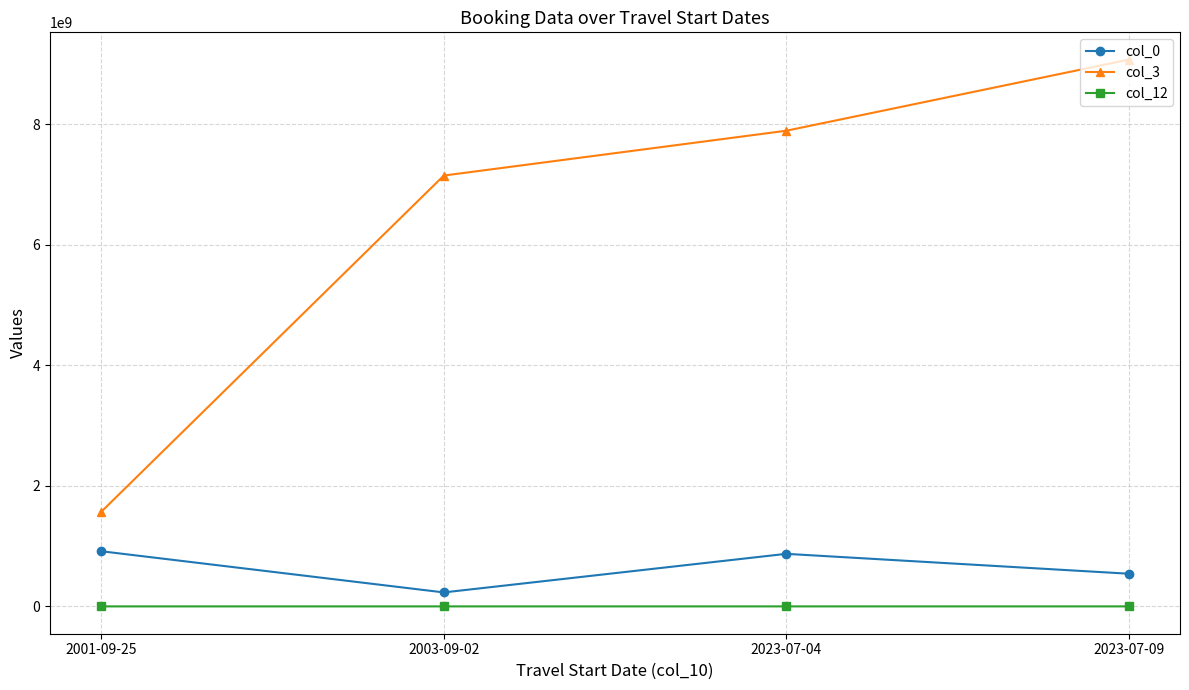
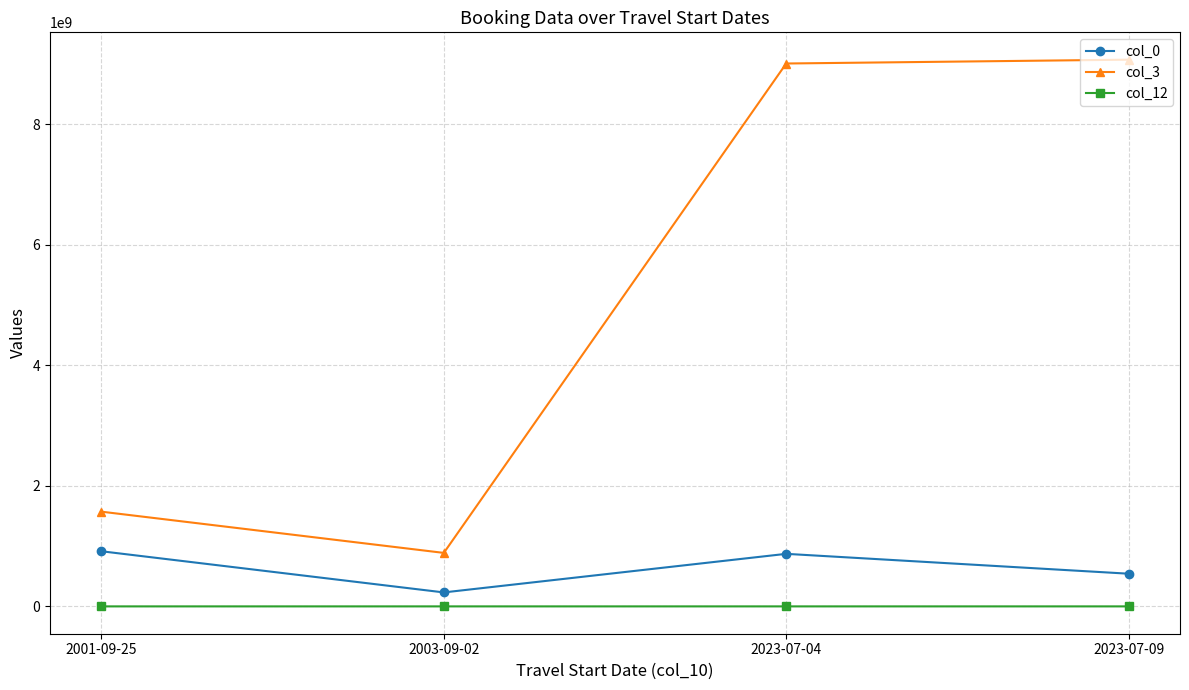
col_3, 2003-09-02: 7200000000 -> 900000000
col_3, 2023-07-04: 7900000000 -> 9000000000
